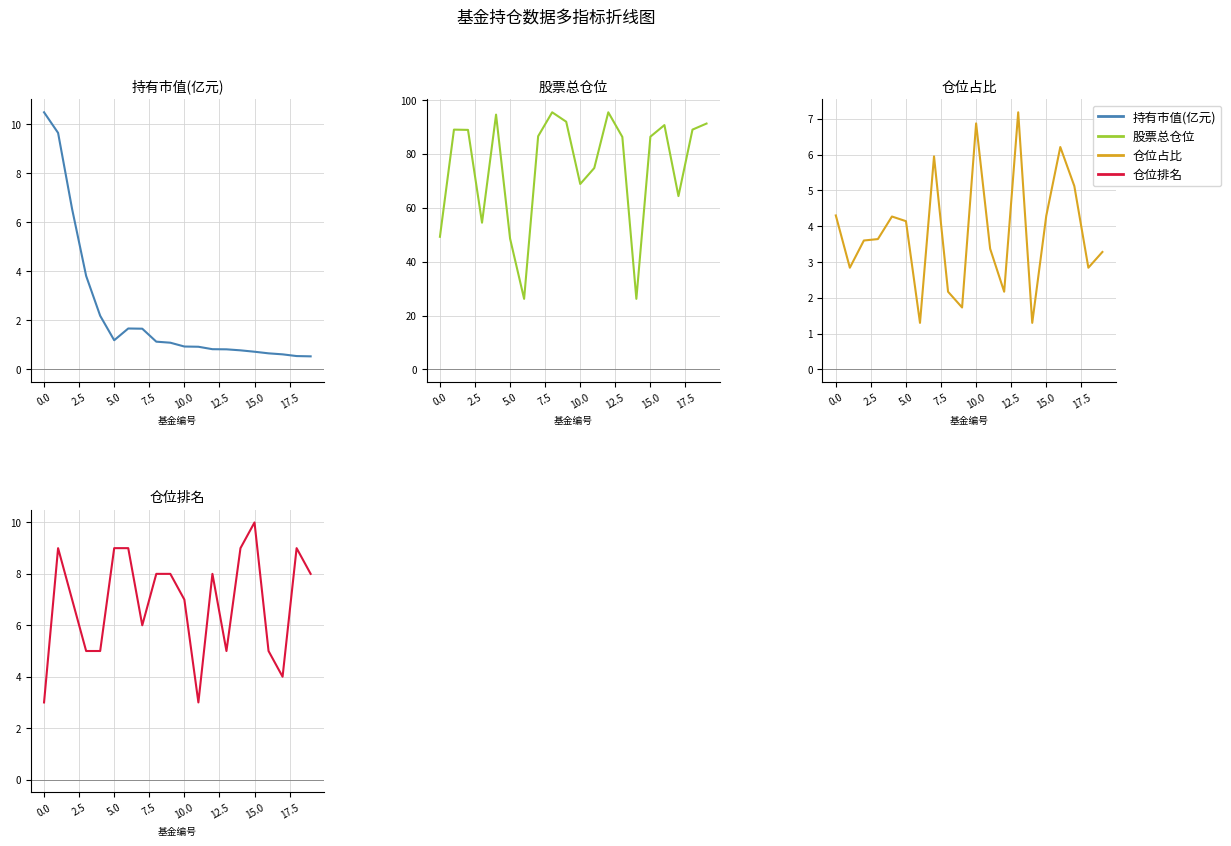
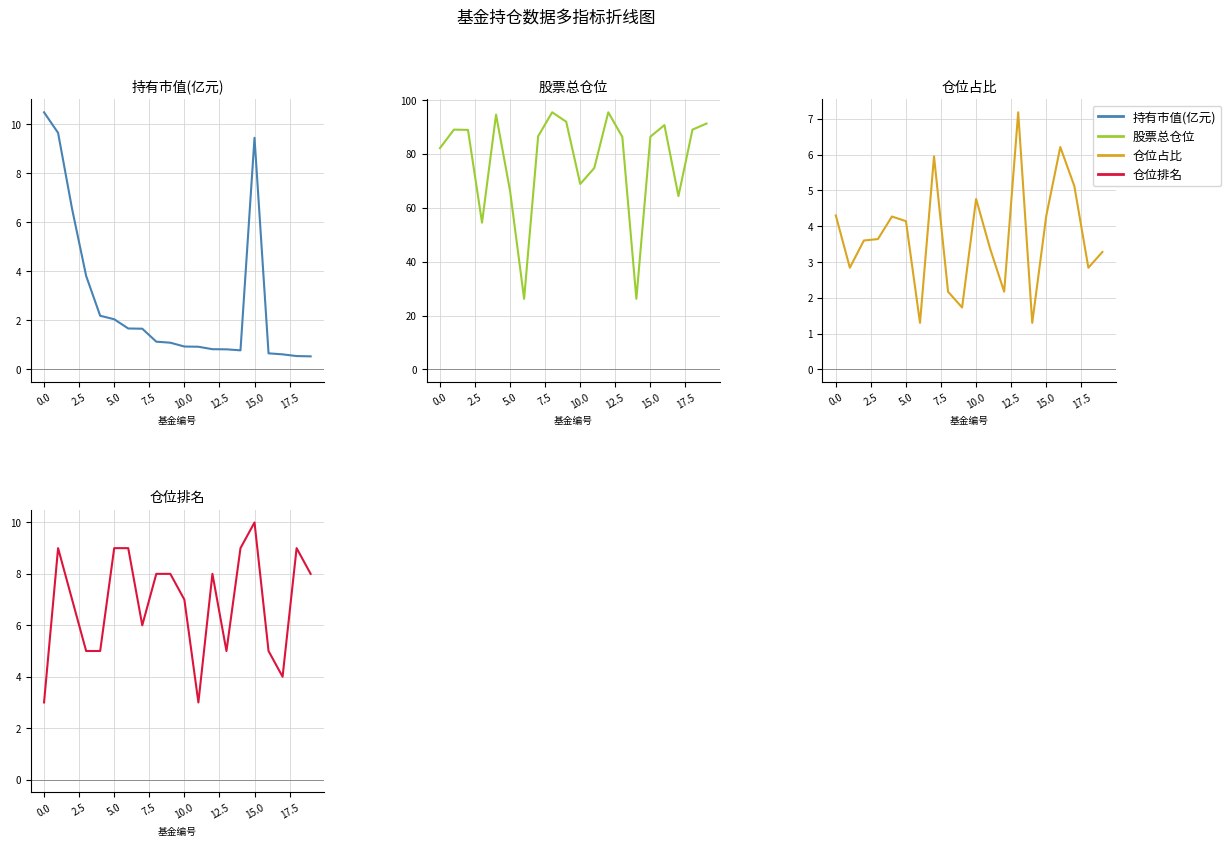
持有市值(亿元), 5.0: 1.2 -> 2.0
持有市值(亿元), 15.0: 0.7 -> 9.4
股票总仓位, 0.0: 49 -> 82
股票总仓位, 5.0: 49 -> 66
仓位占比, 10.0: 6.9 -> 4.8
